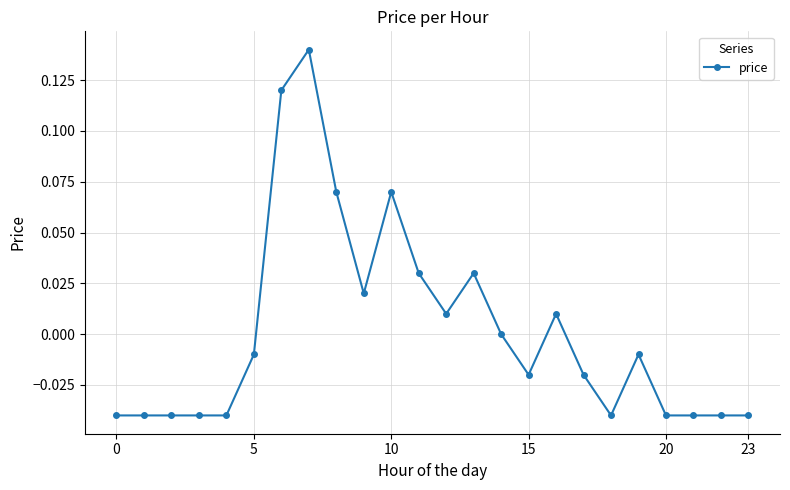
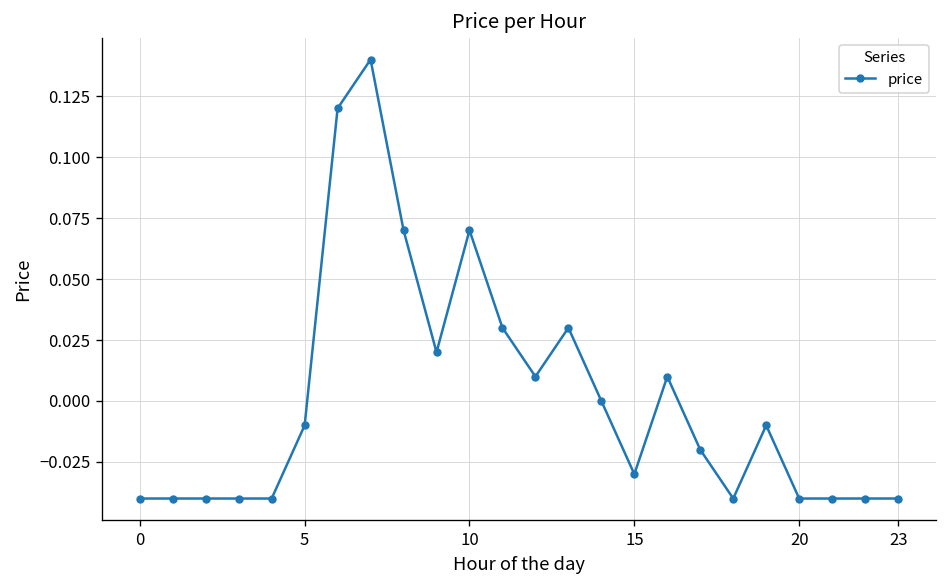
15: -0.02 -> -0.03
